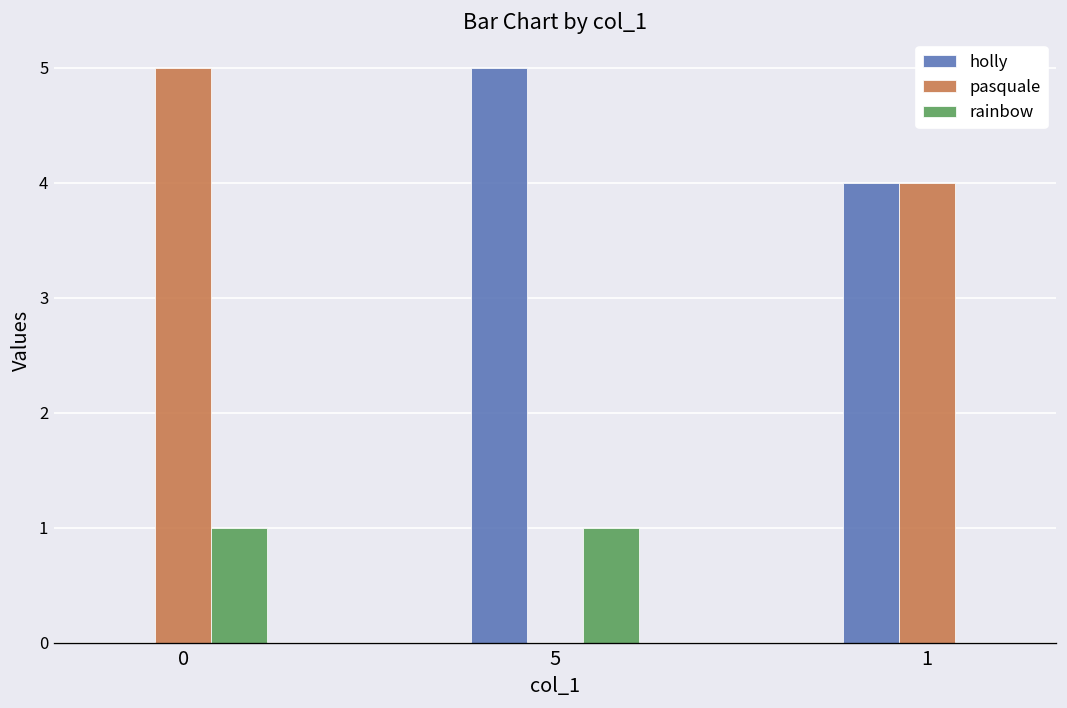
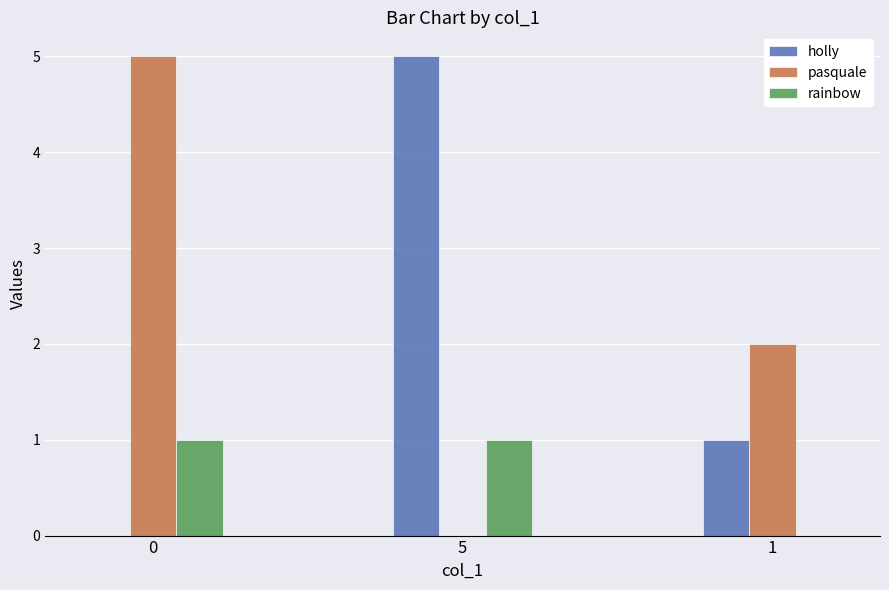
holly, 1: 4 -> 1
pasquale, 1: 4 -> 2
